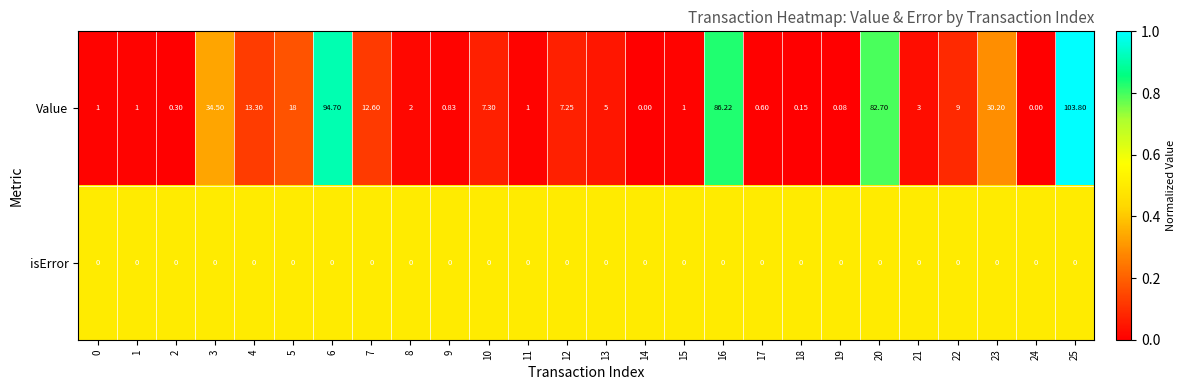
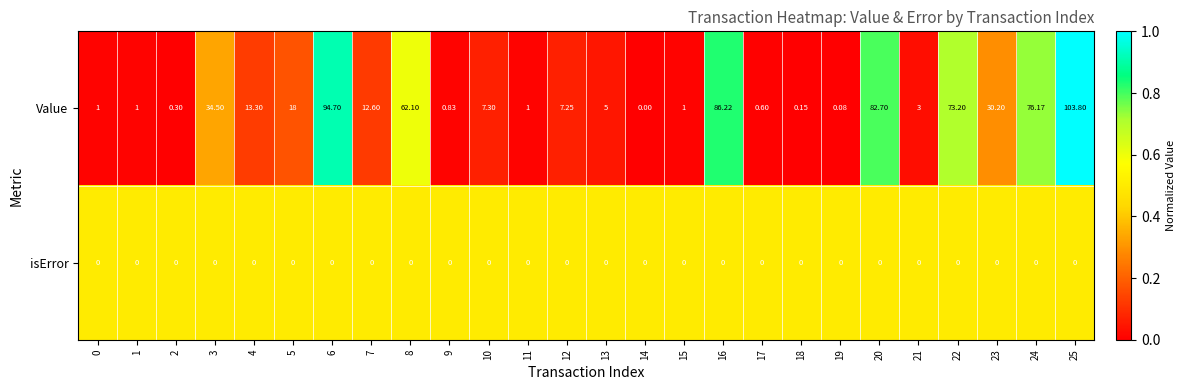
Value, 8: 2 -> 62.10
Value, 22: 9 -> 73.20
Value, 24: 0.00 -> 76.17
